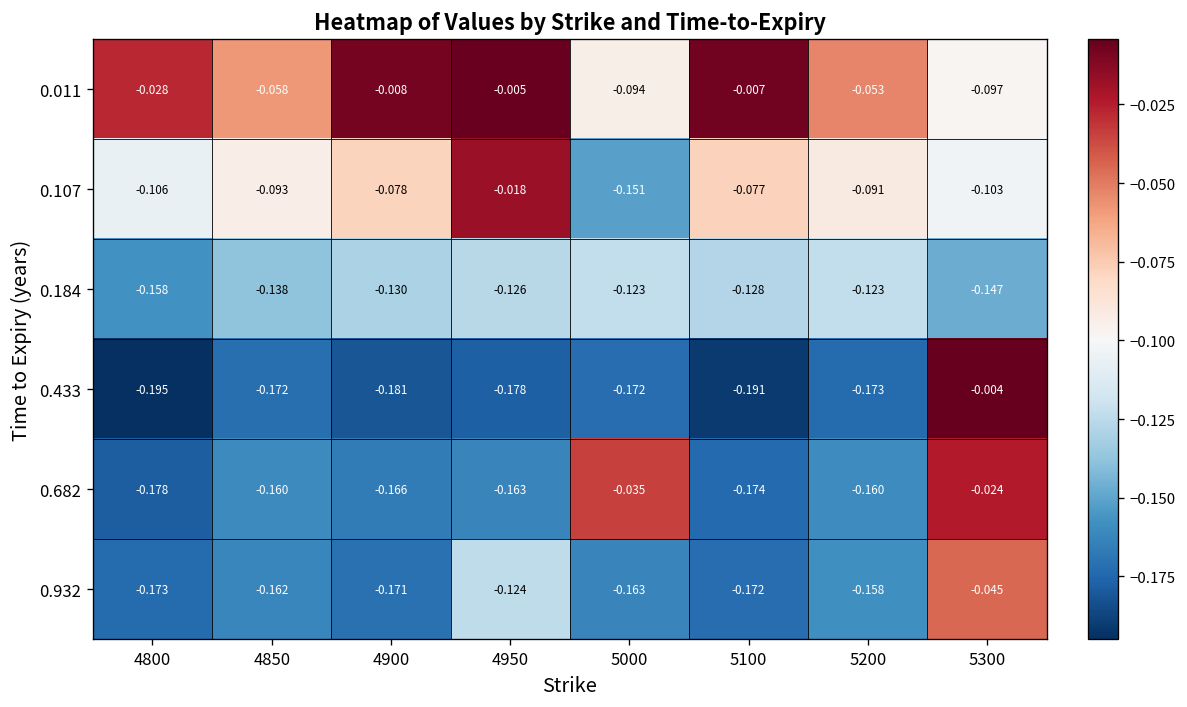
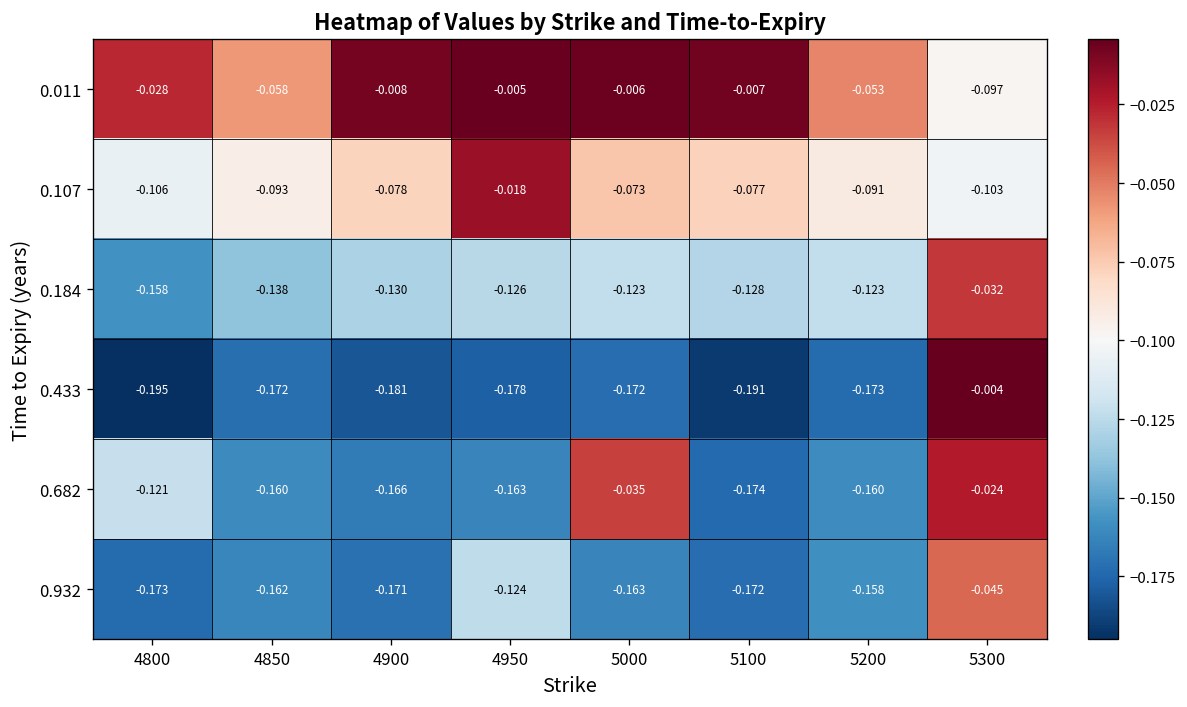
0.011, 5000: -0.094 -> -0.006
0.107, 5000: -0.151 -> -0.073
0.184, 5300: -0.147 -> -0.032
0.682, 4800: -0.178 -> -0.121
